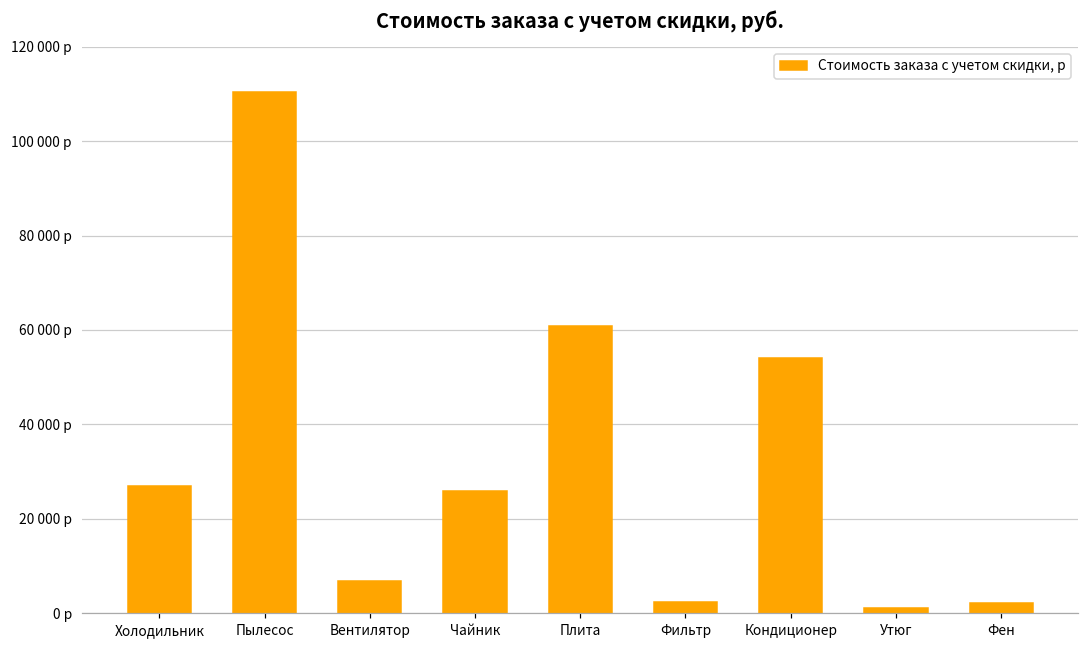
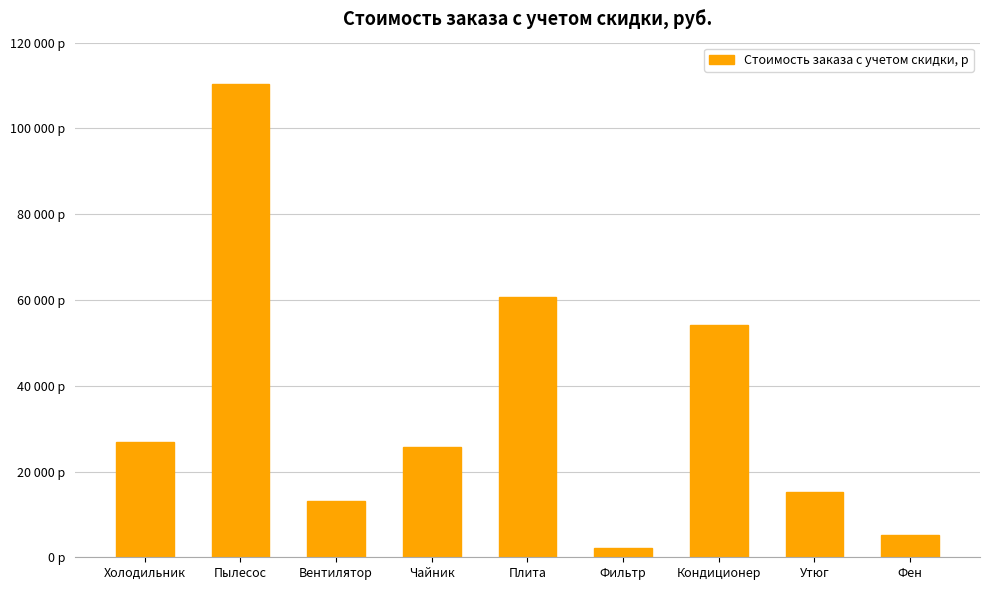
Вентилятор: 7000 р -> 13000 р
Утюг: 1000 р -> 15000 р
Фен: 2000 р -> 5000 р
